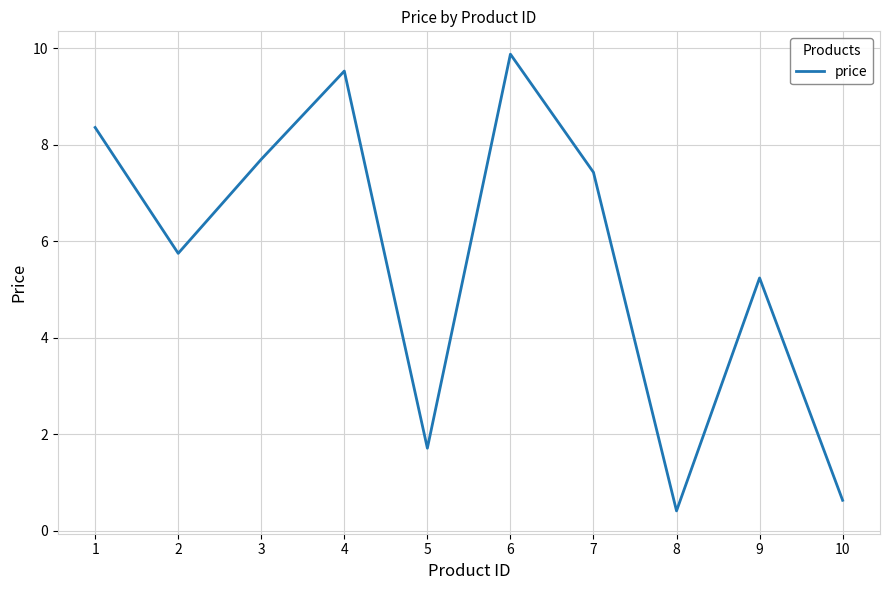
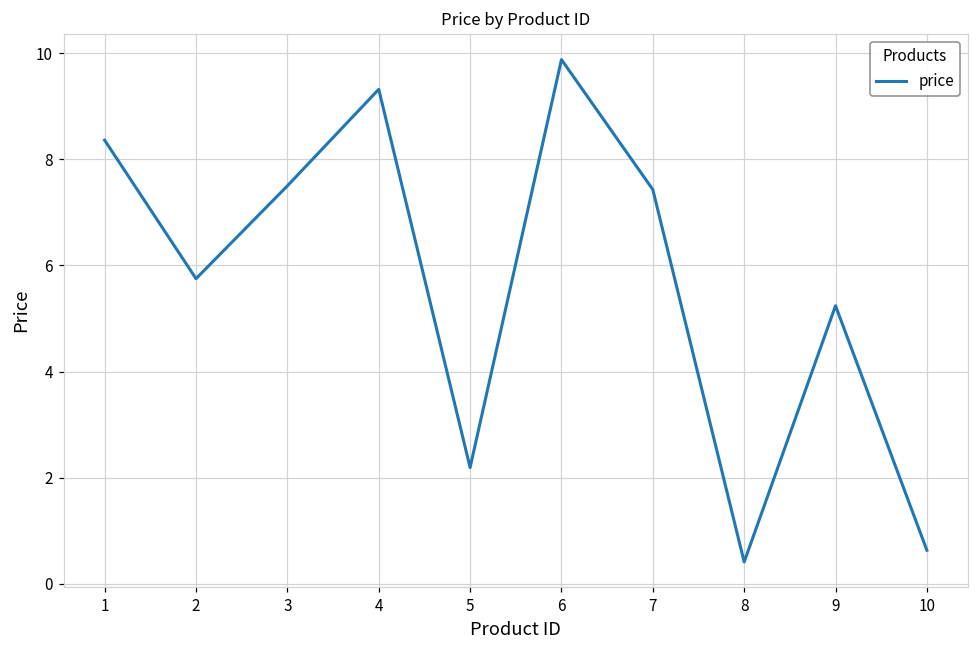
3: 7.7 -> 7.5
4: 9.5 -> 9.3
5: 1.7 -> 2.2
